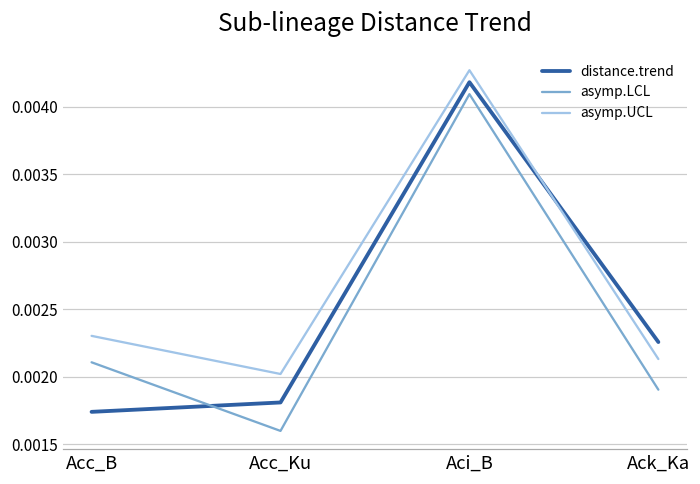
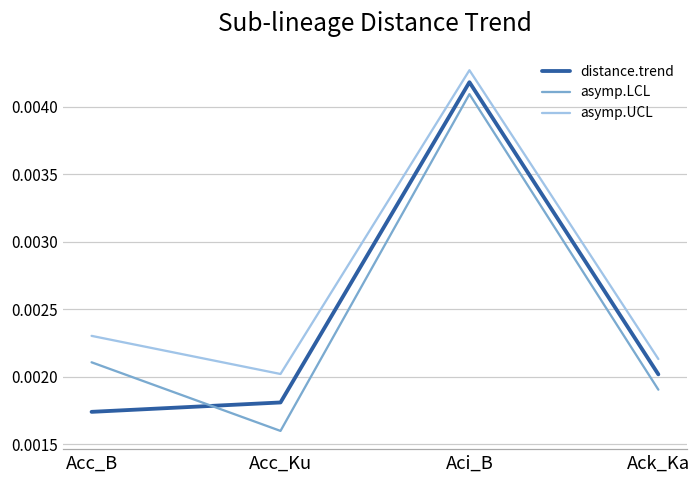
distance.trend, Ack_Ka: 0.00226 -> 0.00202
